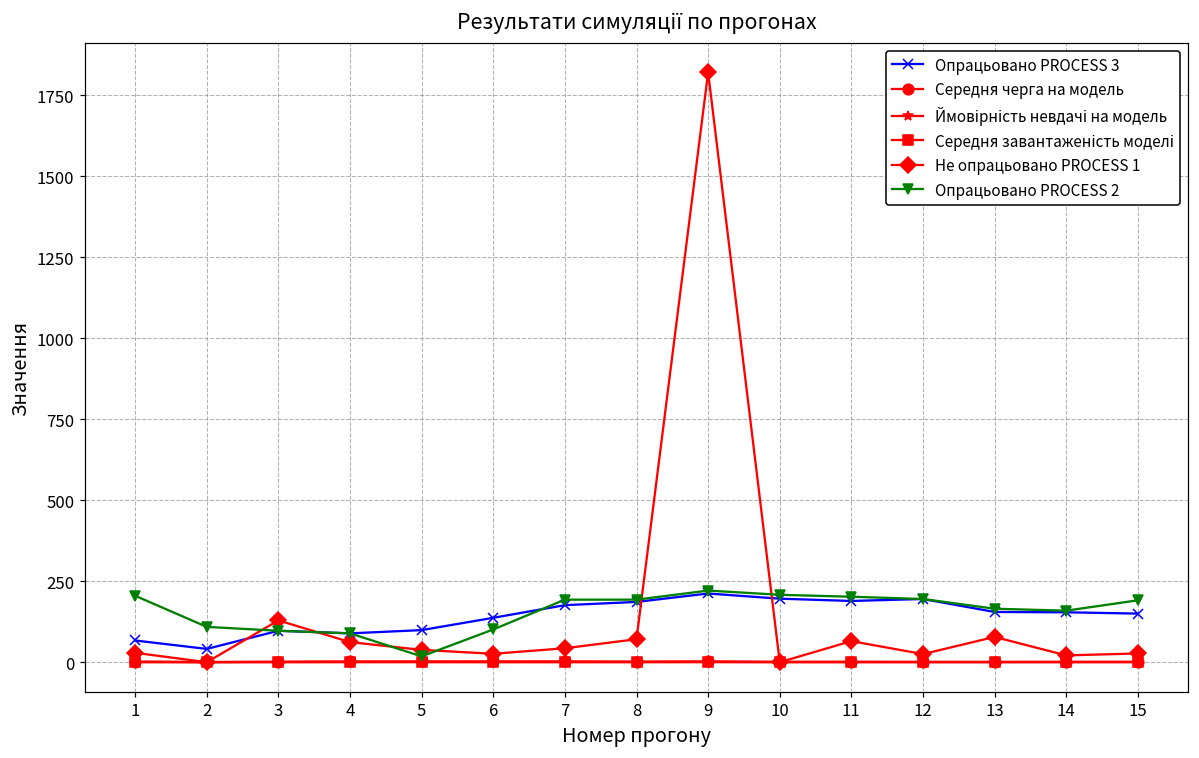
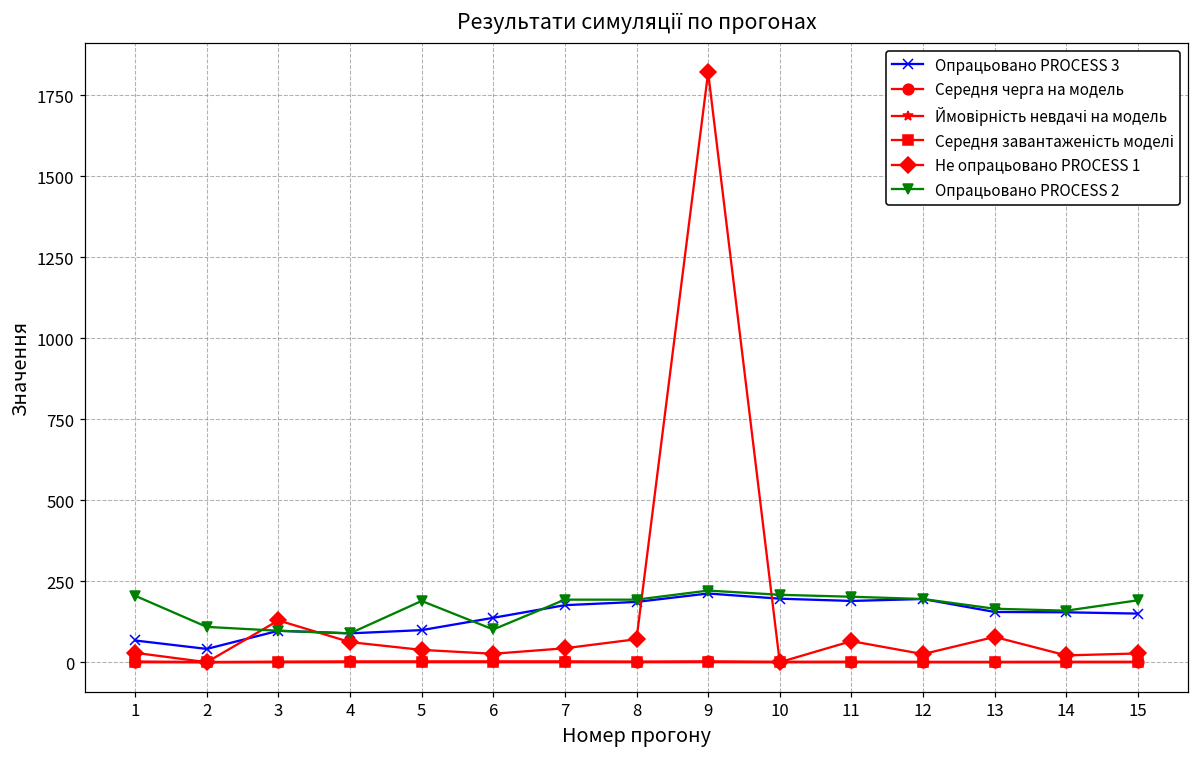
Опрацьовано PROCESS 2, 5: 20 -> 190
